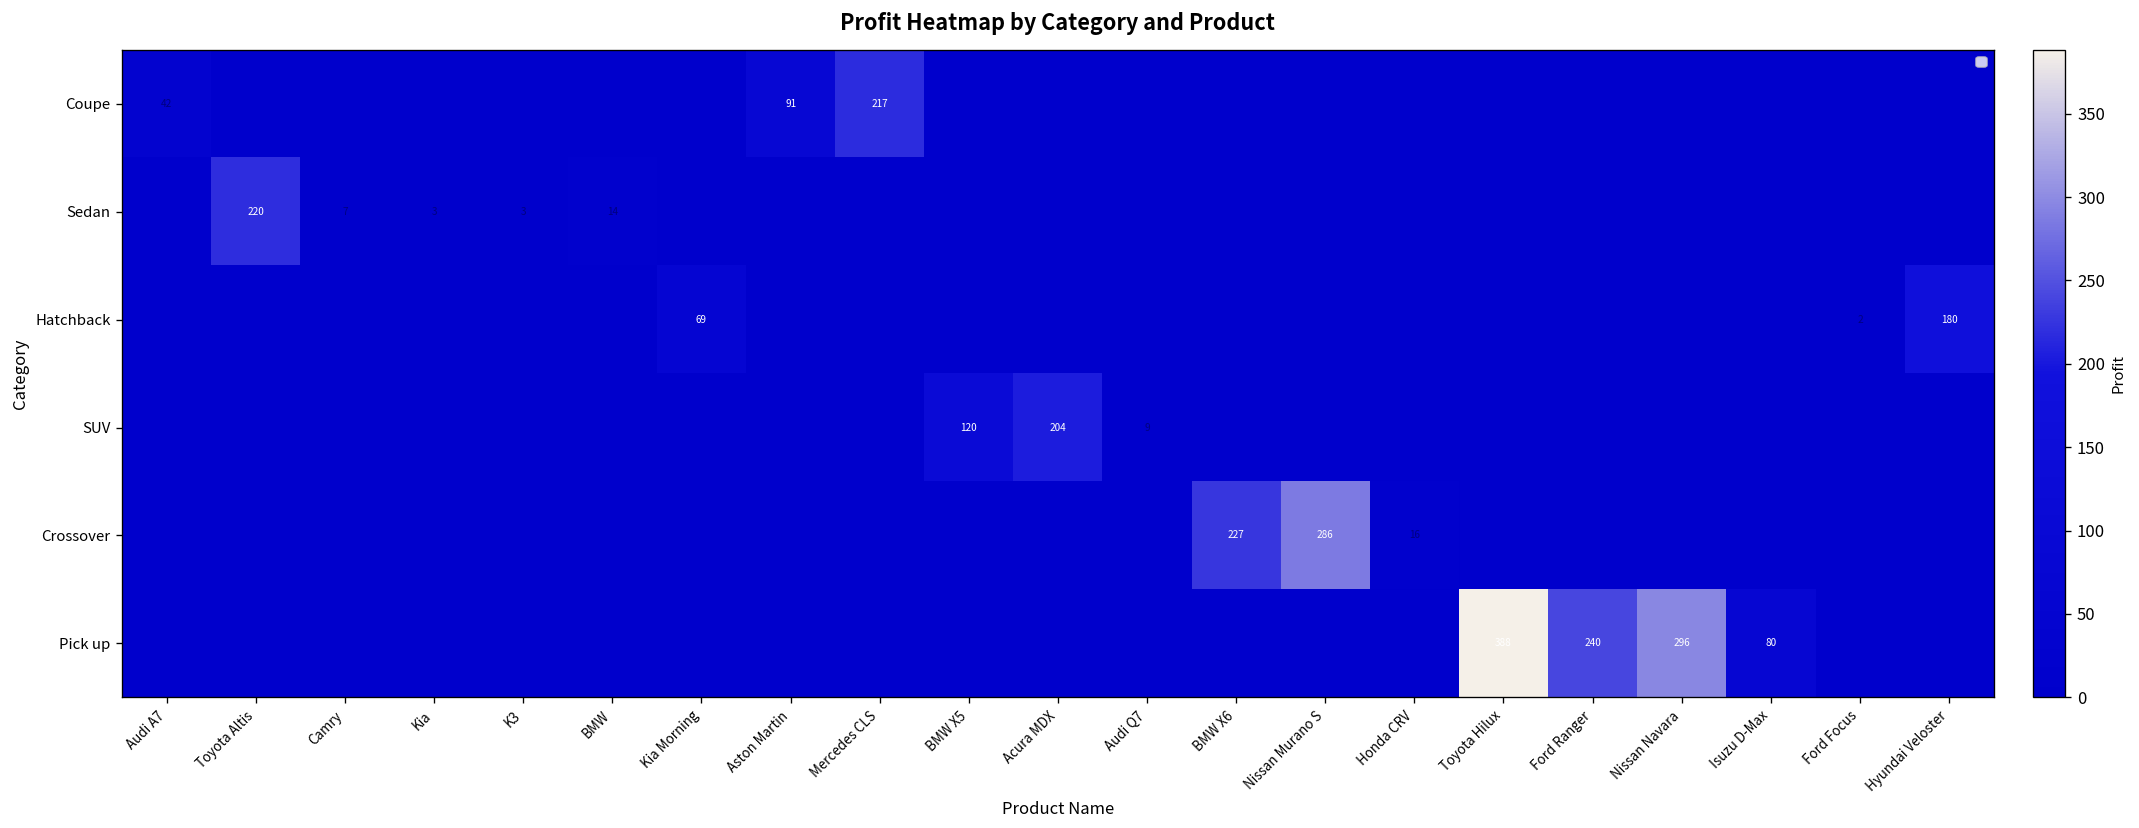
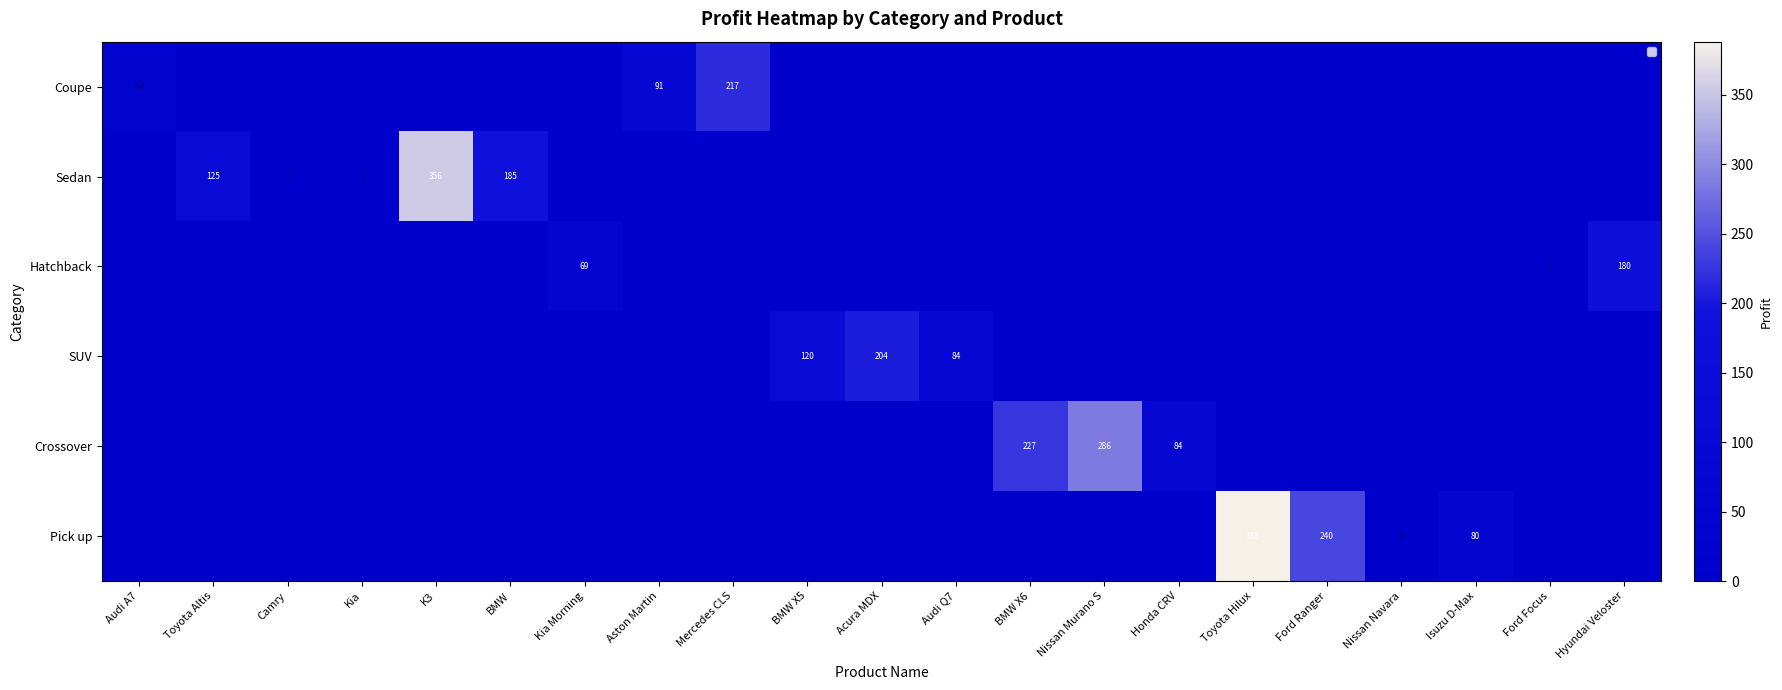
Sedan, Toyota Altis: 220 -> 125
Sedan, K3: 3 -> 356
Sedan, BMW: 14 -> 185
SUV, Audi Q7: 9 -> 84
Crossover, Honda CRV: 16 -> 84
Pick up, Nissan Navara: 296 -> 4
